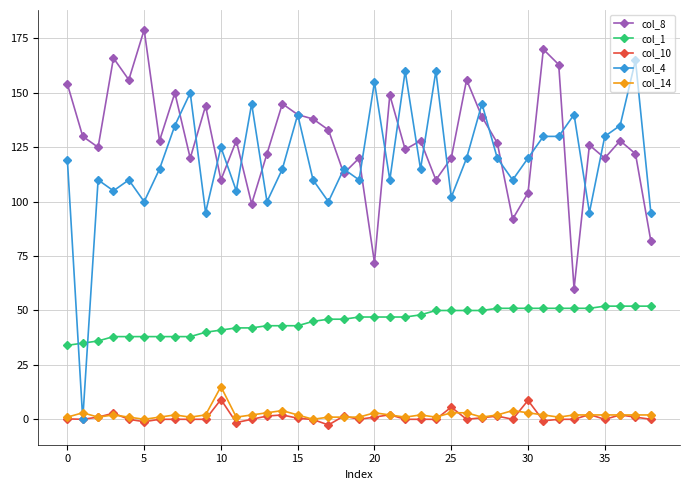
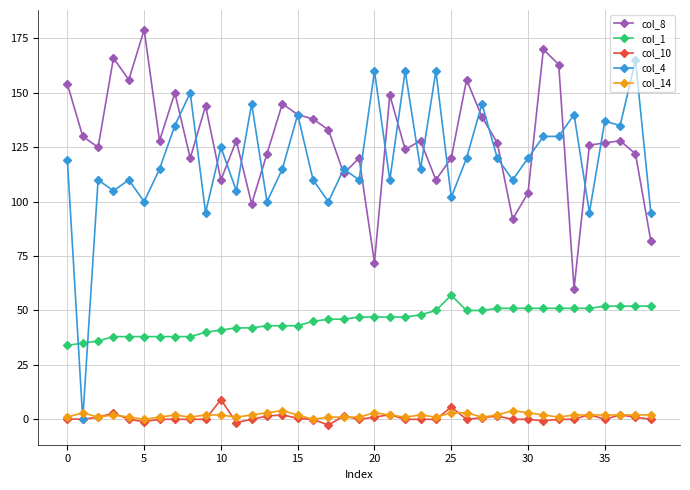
col_14, 10: 15 -> 2
col_4, 20: 155 -> 160
col_1, 25: 50 -> 57
col_10, 30: 9 -> 0
col_8, 35: 120 -> 127
col_4, 35: 130 -> 137
